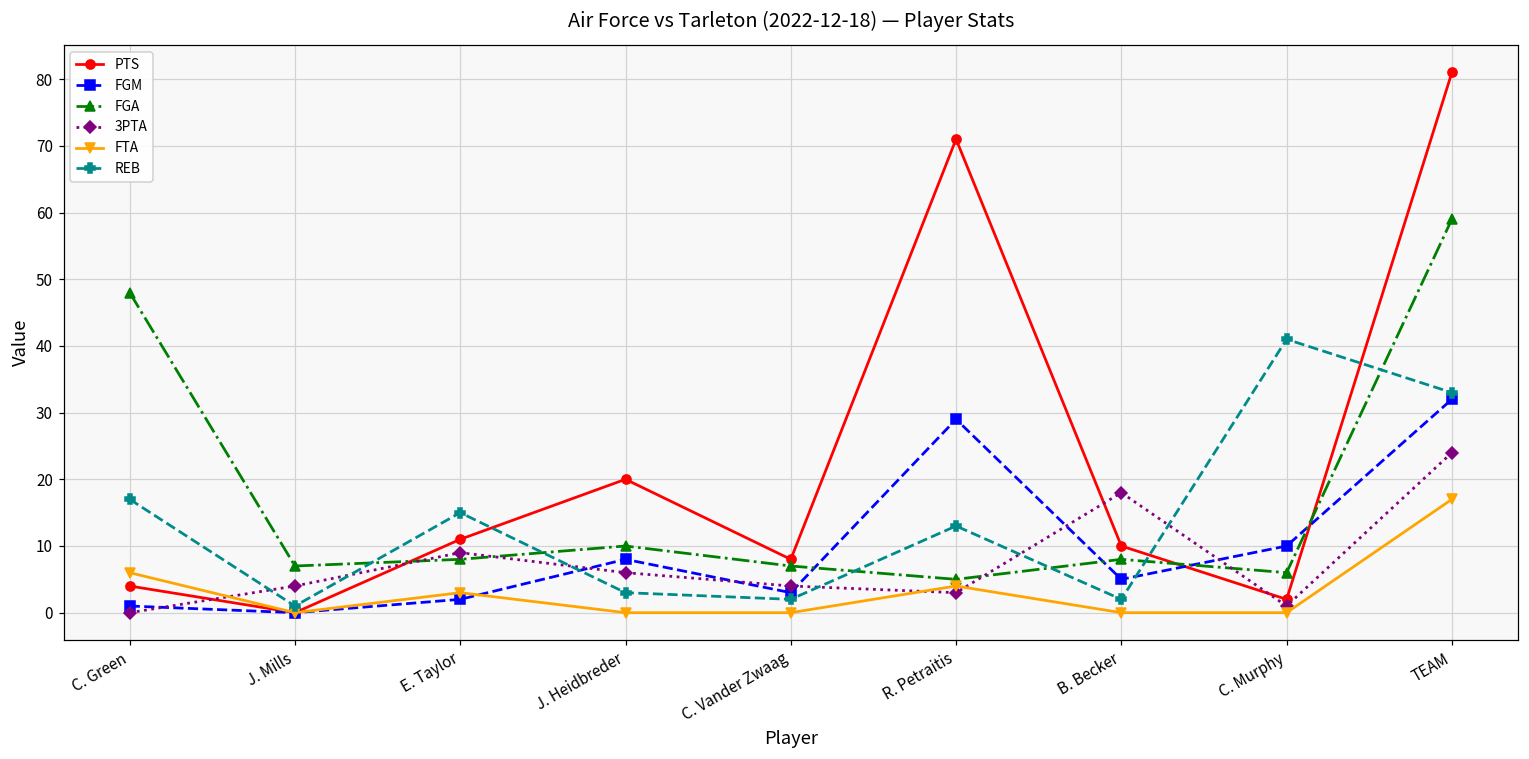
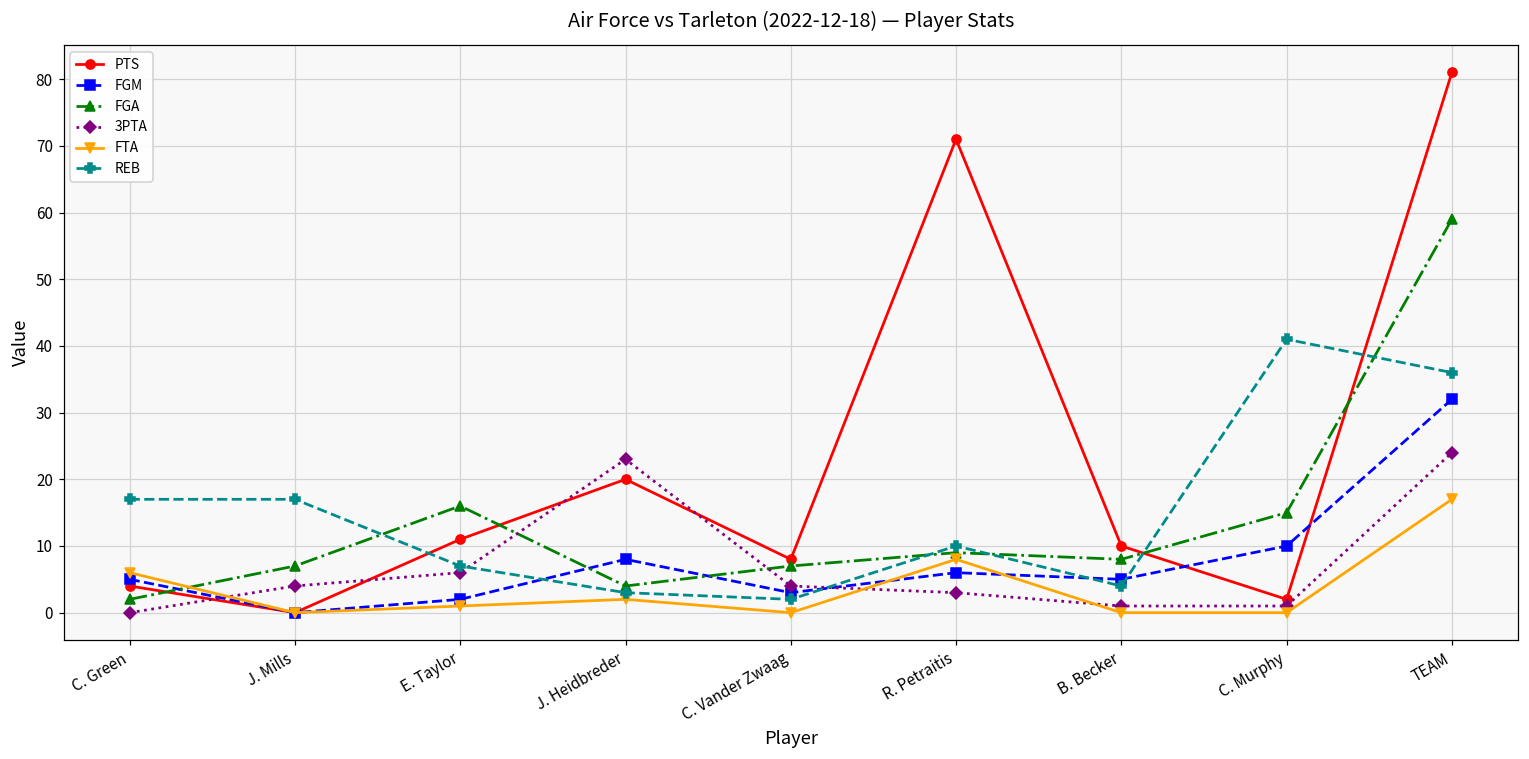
FGM, C. Green: 1 -> 5
FGA, C. Green: 48 -> 2
REB, J. Mills: 1 -> 17
FGA, E. Taylor: 8 -> 16
3PTA, E. Taylor: 9 -> 6
FTA, E. Taylor: 3 -> 1
REB, E. Taylor: 15 -> 7
FGA, J. Heidbreder: 10 -> 4
3PTA, J. Heidbreder: 6 -> 23
FTA, J. Heidbreder: 0 -> 2
FGM, R. Petraitis: 29 -> 6
FGA, R. Petraitis: 5 -> 9
FTA, R. Petraitis: 4 -> 8
REB, R. Petraitis: 13 -> 10
3PTA, B. Becker: 18 -> 1
REB, B. Becker: 2 -> 4
FGA, C. Murphy: 6 -> 15
REB, TEAM: 33 -> 36
